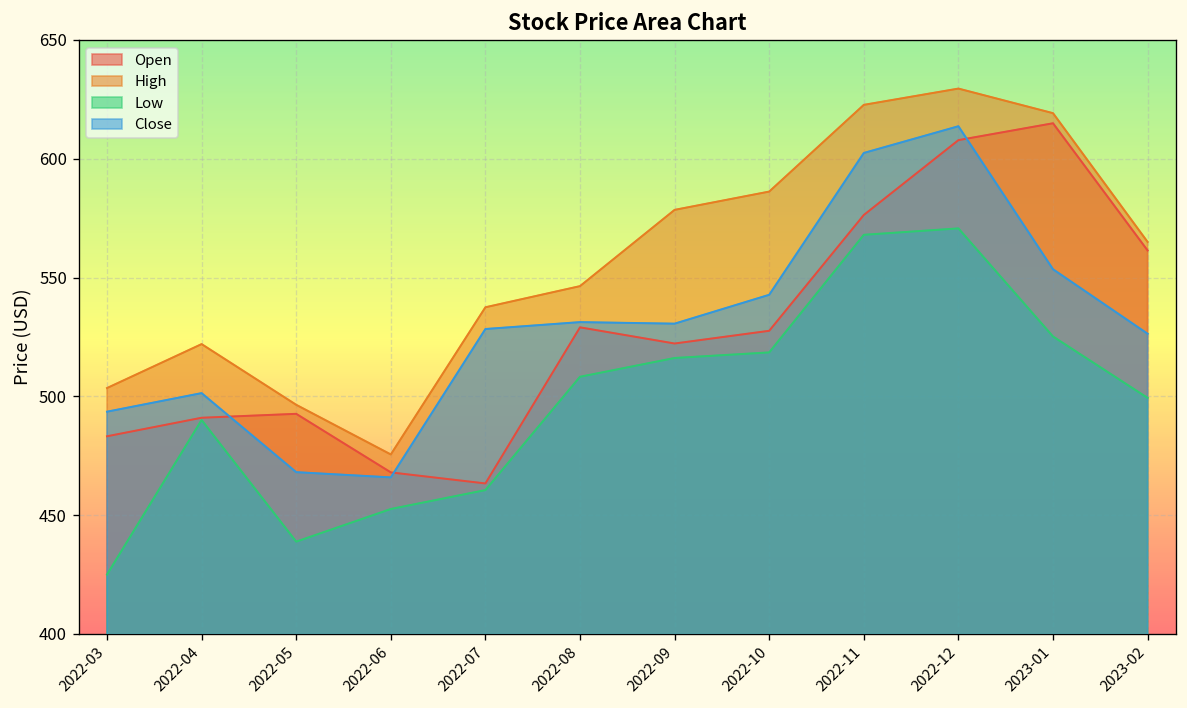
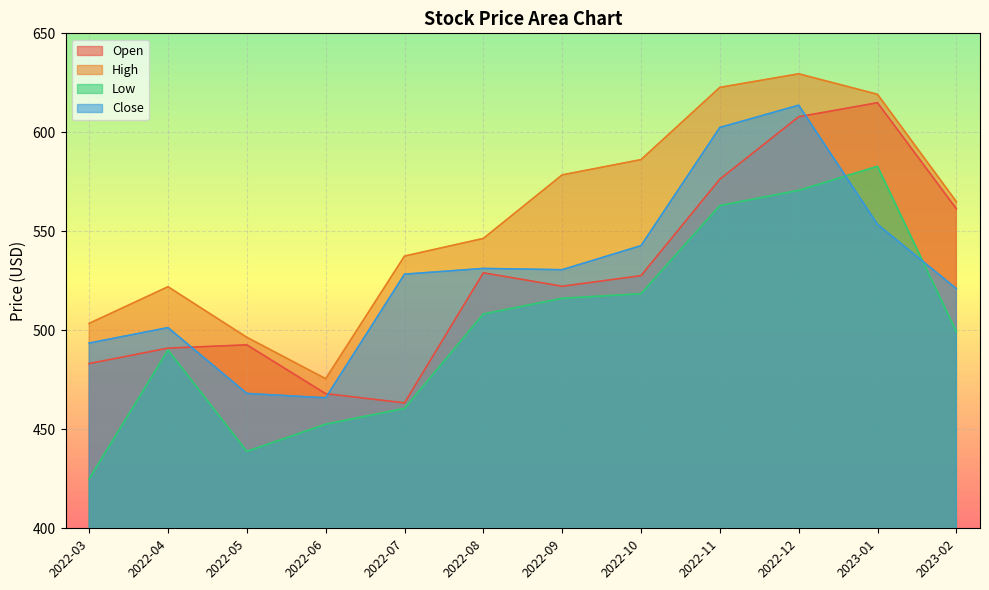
Low, 2022-11: 568 -> 563
Low, 2023-01: 525 -> 583
Close, 2023-02: 526 -> 521
